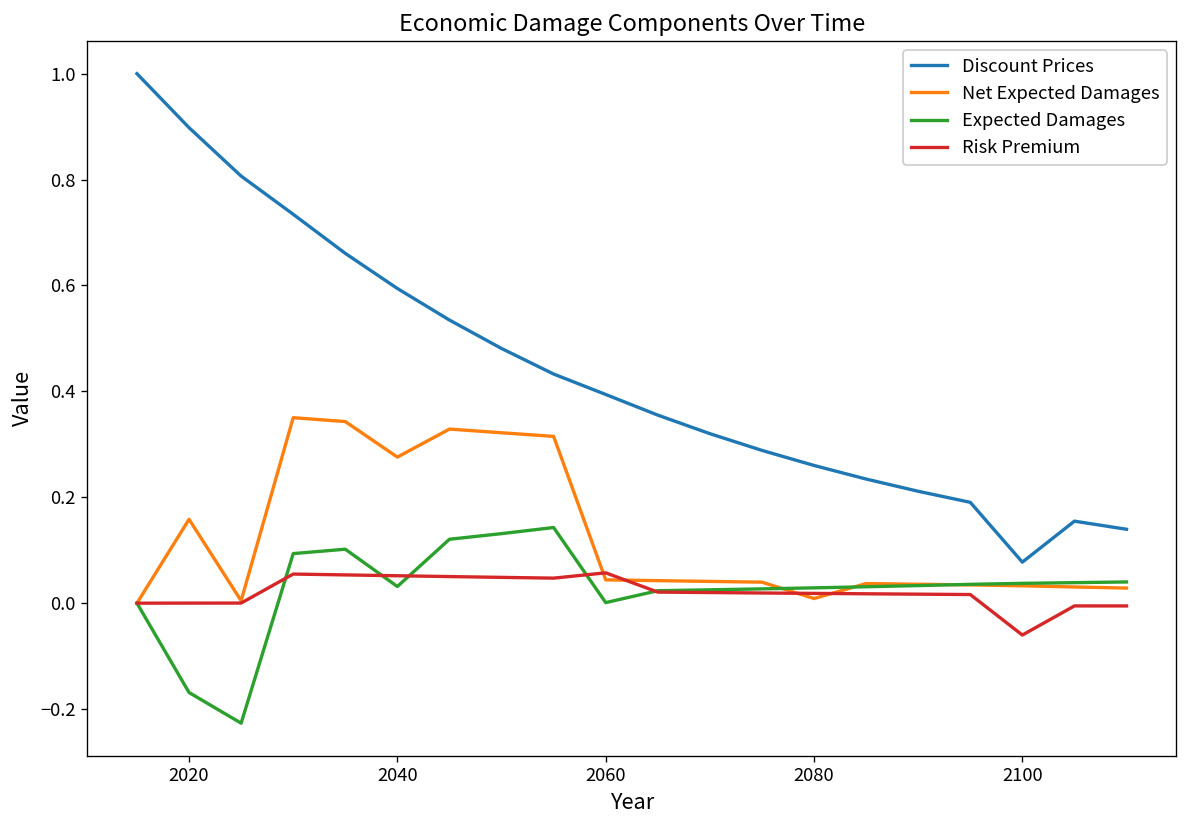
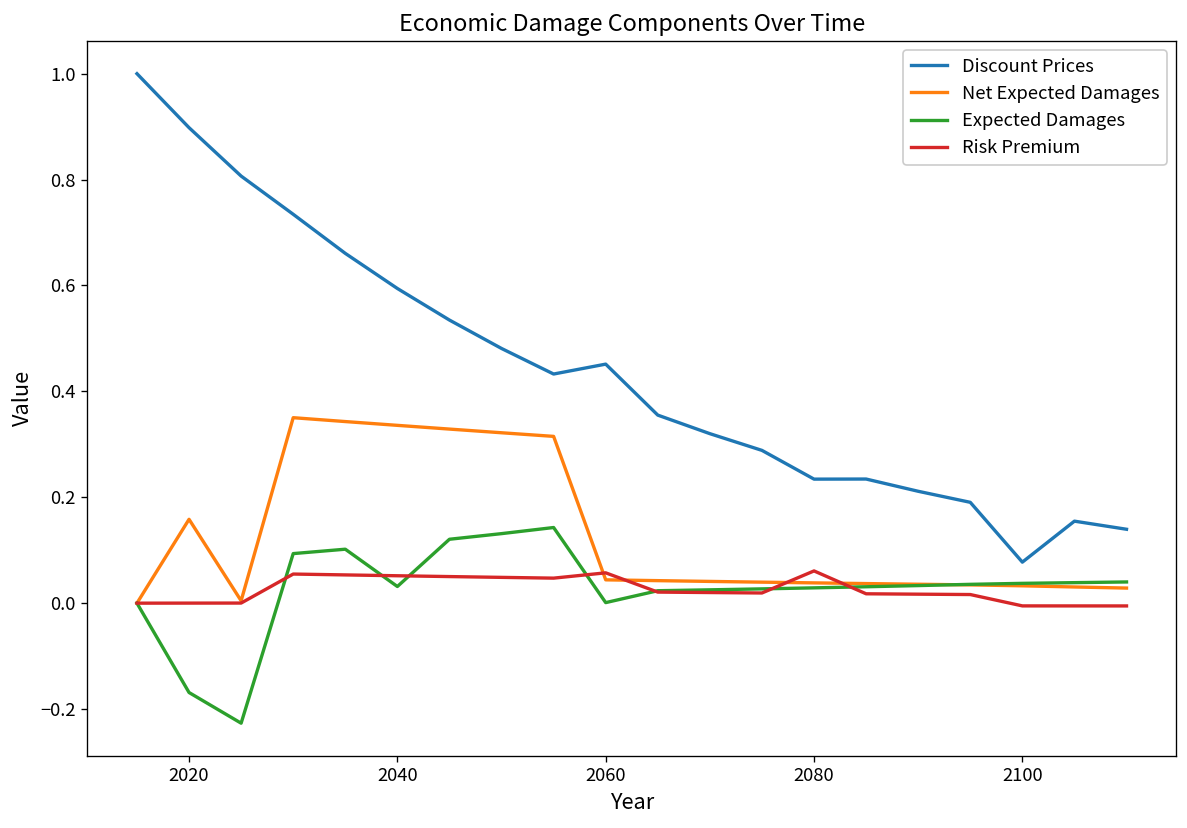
Net Expected Damages, 2040: 0.28 -> 0.34
Discount Prices, 2060: 0.39 -> 0.45
Discount Prices, 2080: 0.26 -> 0.23
Net Expected Damages, 2080: 0.01 -> 0.04
Risk Premium, 2080: 0.02 -> 0.06
Risk Premium, 2100: -0.06 -> -0.01
